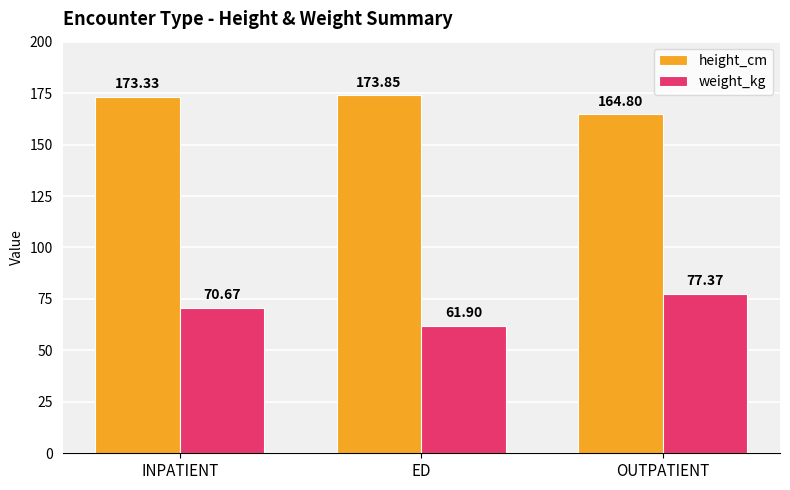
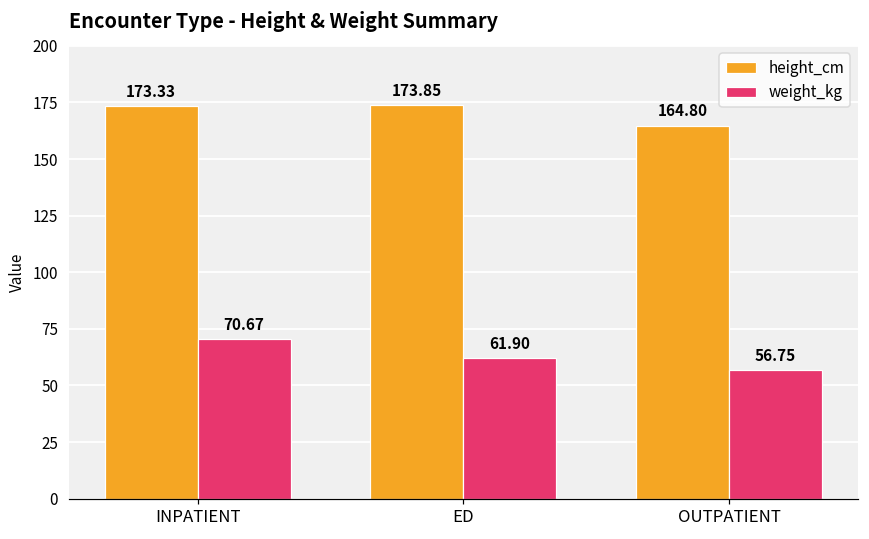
weight_kg, OUTPATIENT: 77.37 -> 56.75
